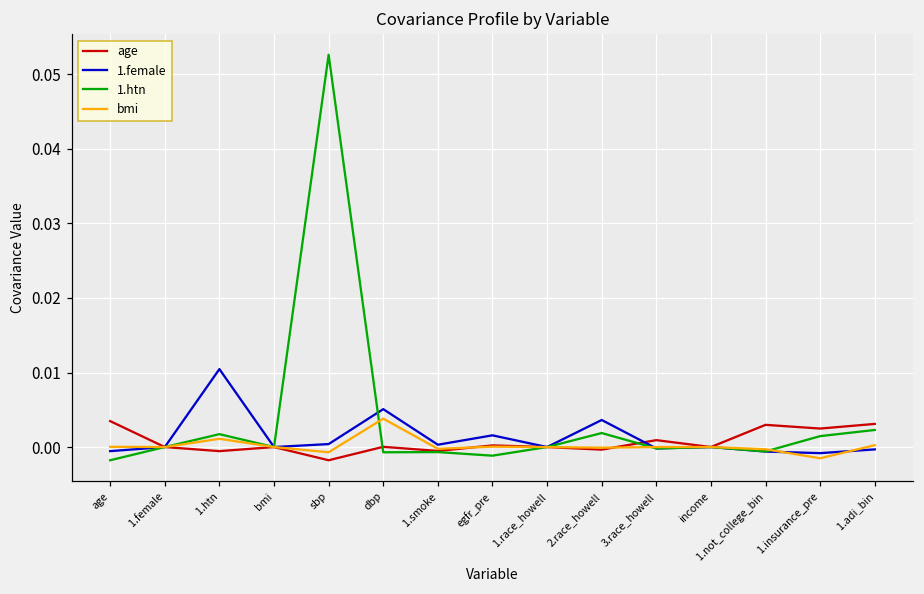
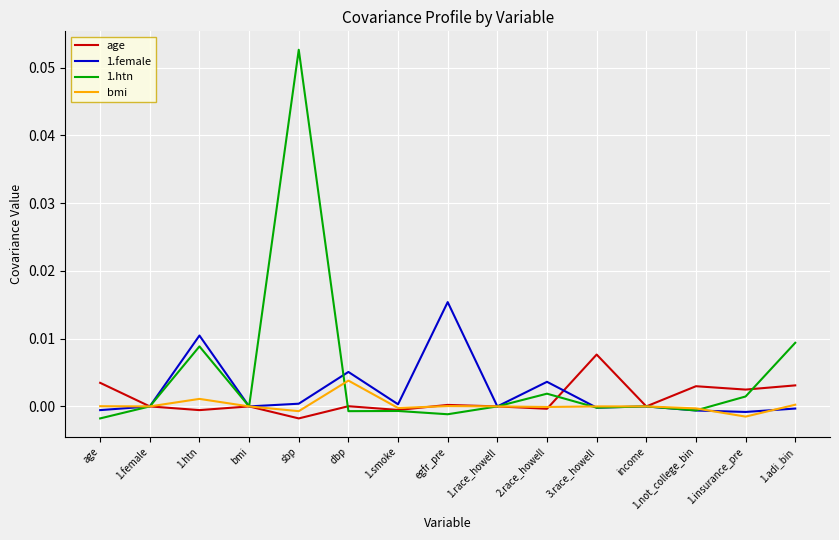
1.htn, 1.htn: 0.002 -> 0.009
1.female, egfr_pre: 0.002 -> 0.015
age, 3.race_howell: 0.001 -> 0.008
1.htn, 1.adi_bin: 0.002 -> 0.009
